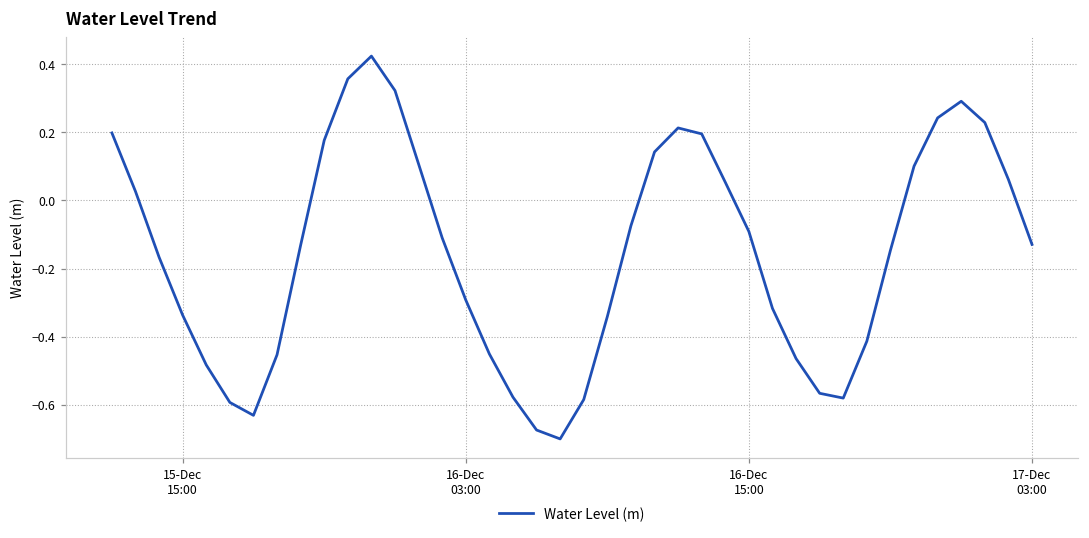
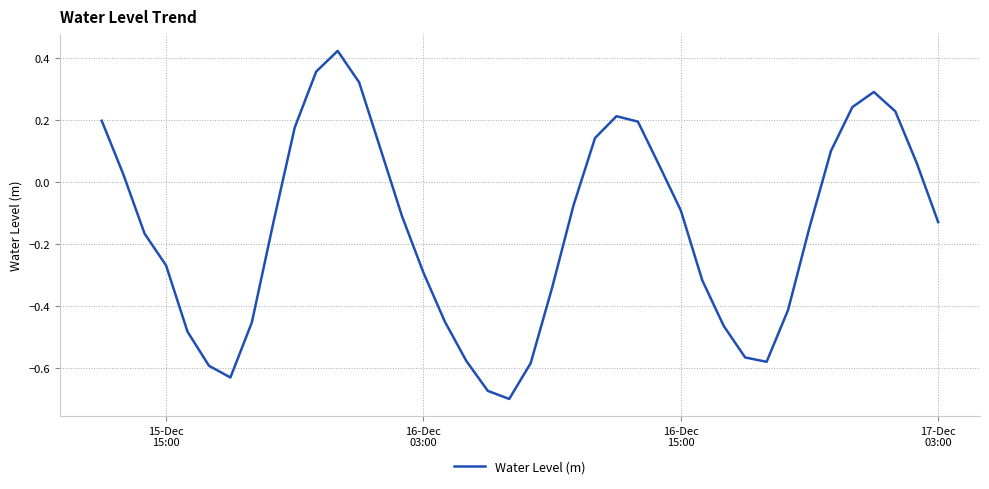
15-Dec 15:00: -0.34 -> -0.27
